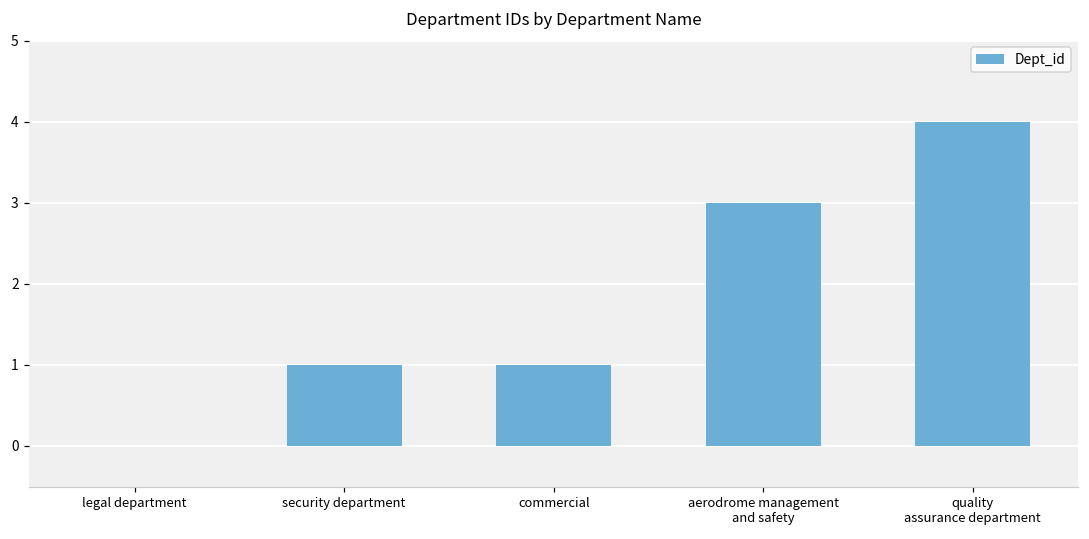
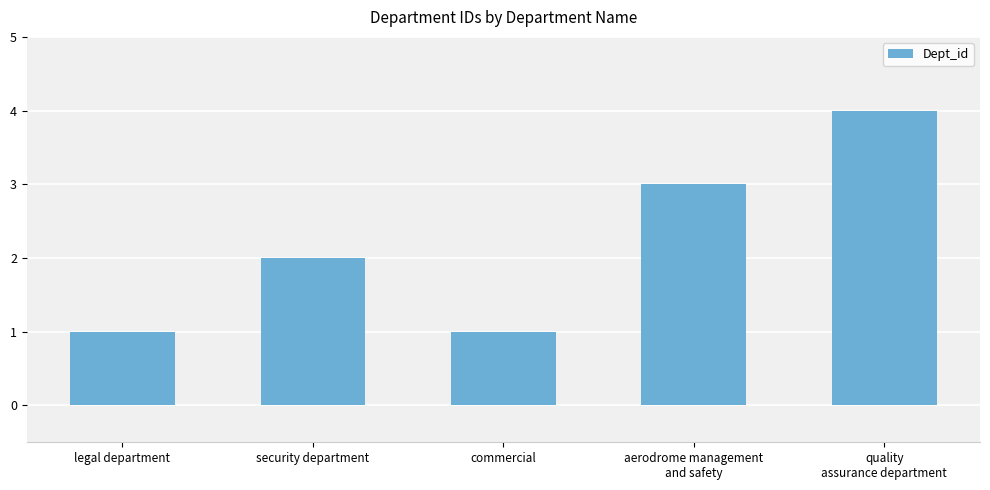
legal department: 0 -> 1
security department: 1 -> 2
